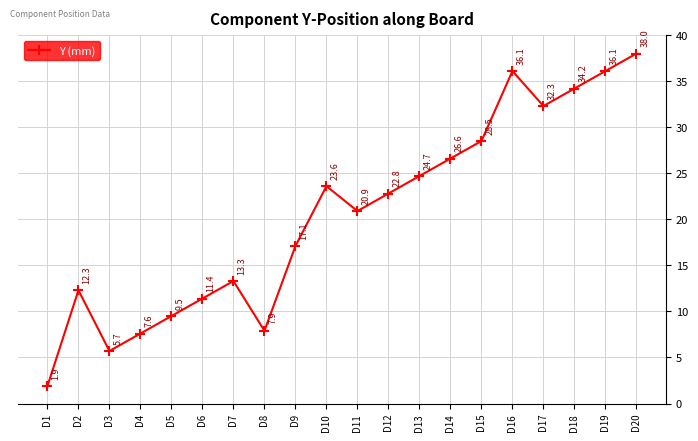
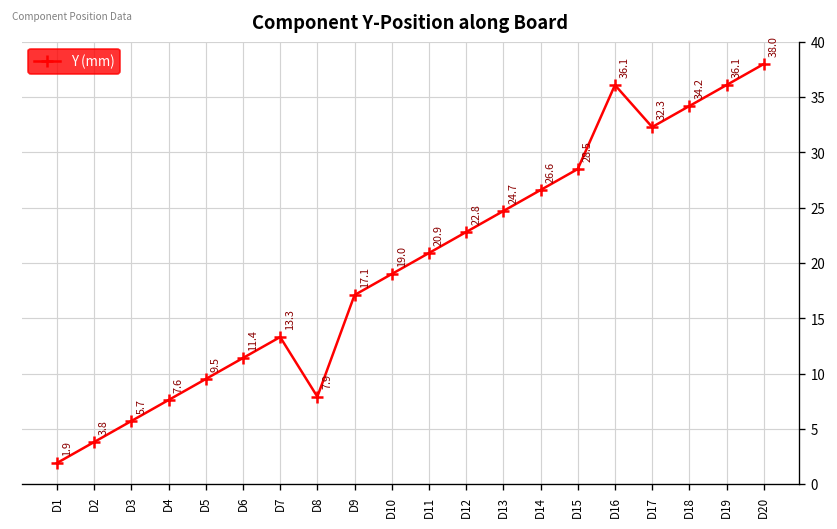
D2: 12.3 -> 3.8
D10: 23.6 -> 19.0
